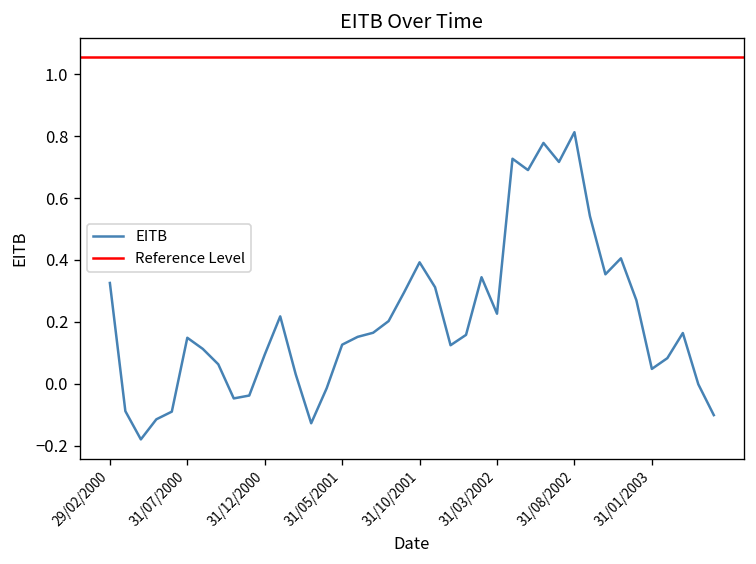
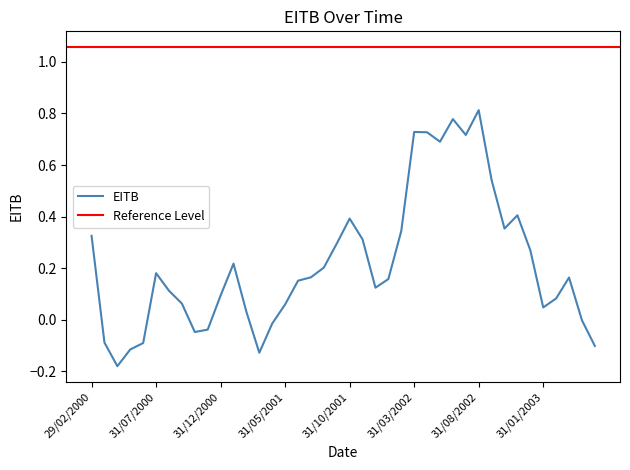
31/07/2000: 0.15 -> 0.18
31/05/2001: 0.13 -> 0.06
31/03/2002: 0.23 -> 0.73
